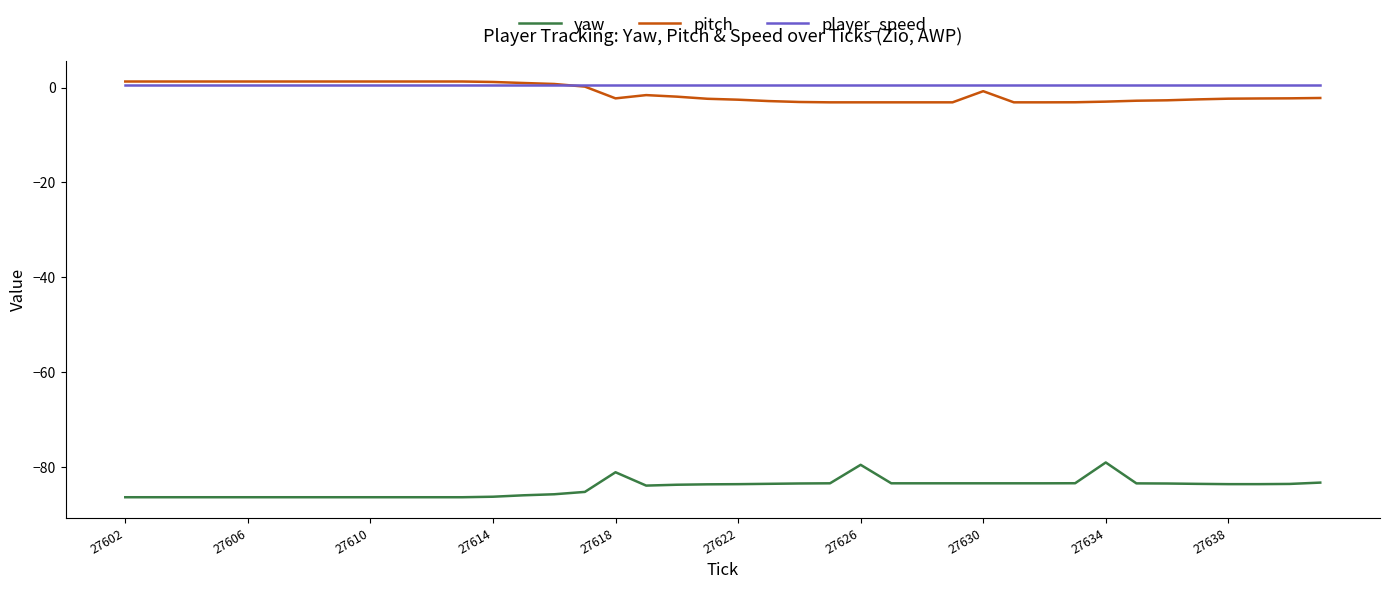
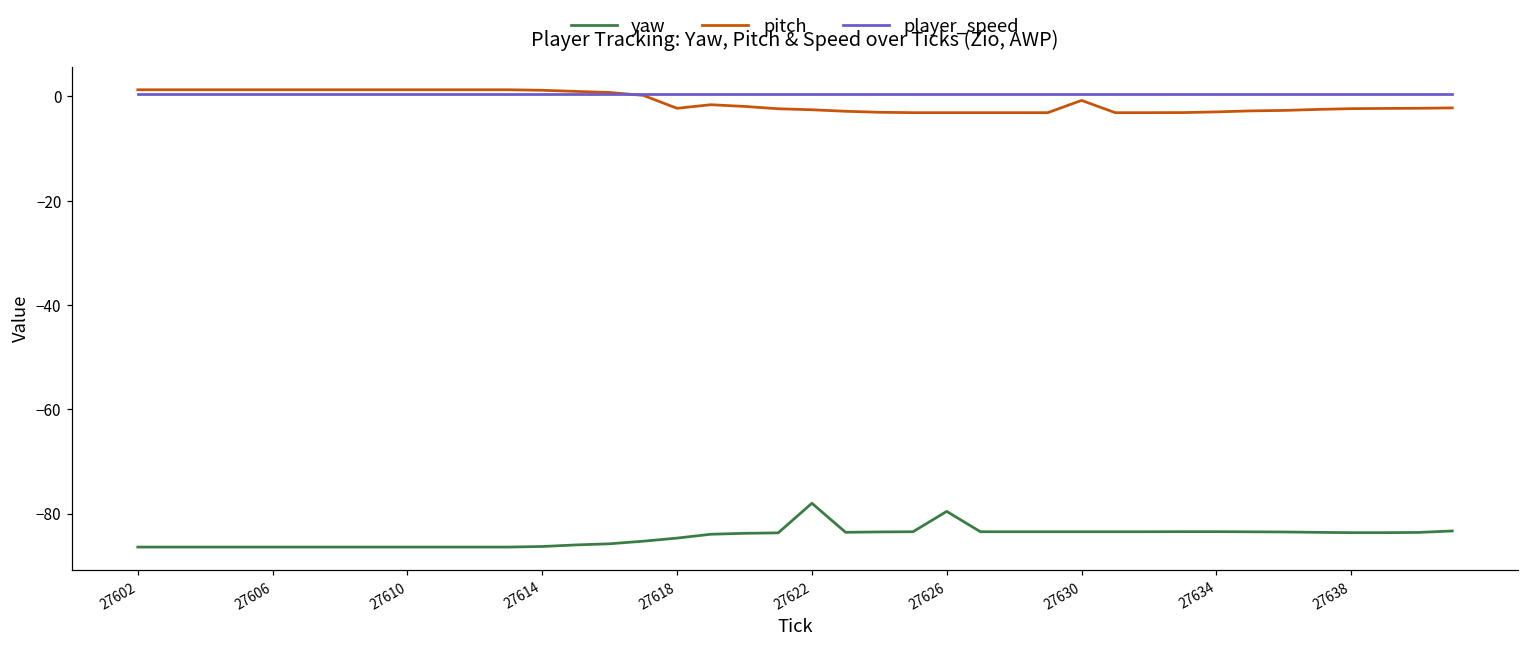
yaw, 27618: -81 -> -85
yaw, 27622: -84 -> -78
yaw, 27634: -79 -> -83
